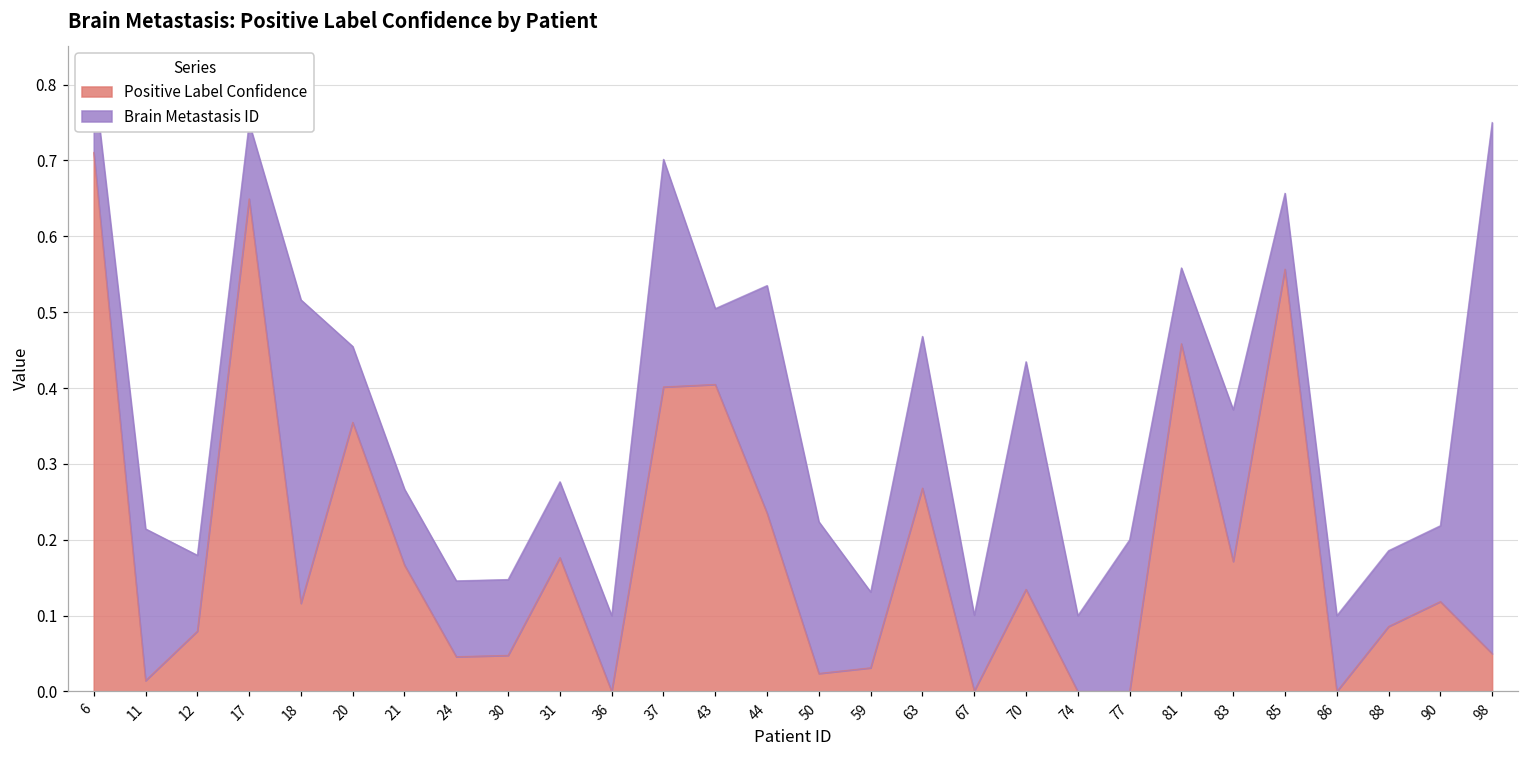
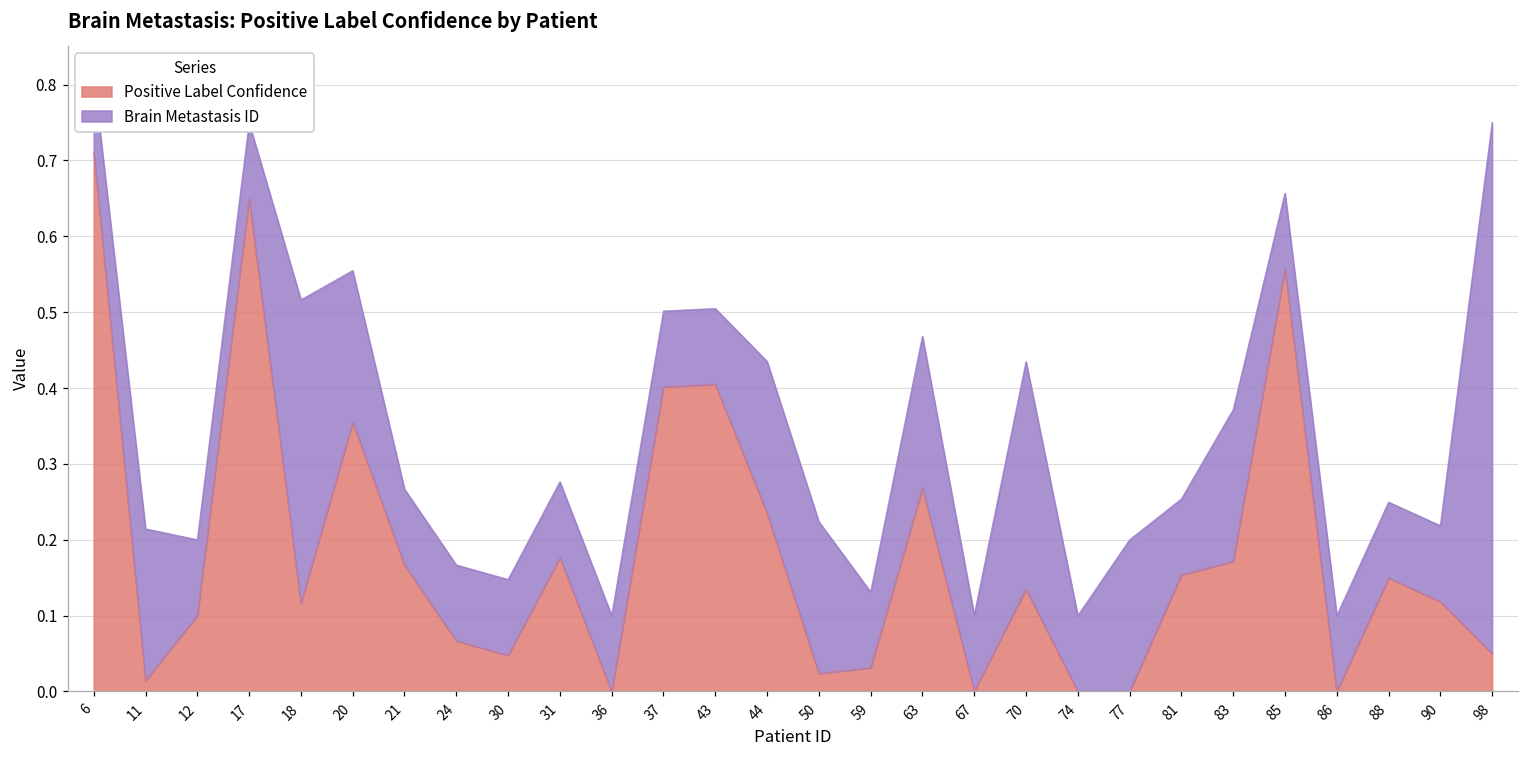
Positive Label Confidence, 12: 0.08 -> 0.10
Brain Metastasis ID, 20: 0.10 -> 0.20
Positive Label Confidence, 24: 0.05 -> 0.07
Brain Metastasis ID, 37: 0.30 -> 0.10
Brain Metastasis ID, 44: 0.30 -> 0.20
Positive Label Confidence, 81: 0.46 -> 0.15
Positive Label Confidence, 88: 0.09 -> 0.15
